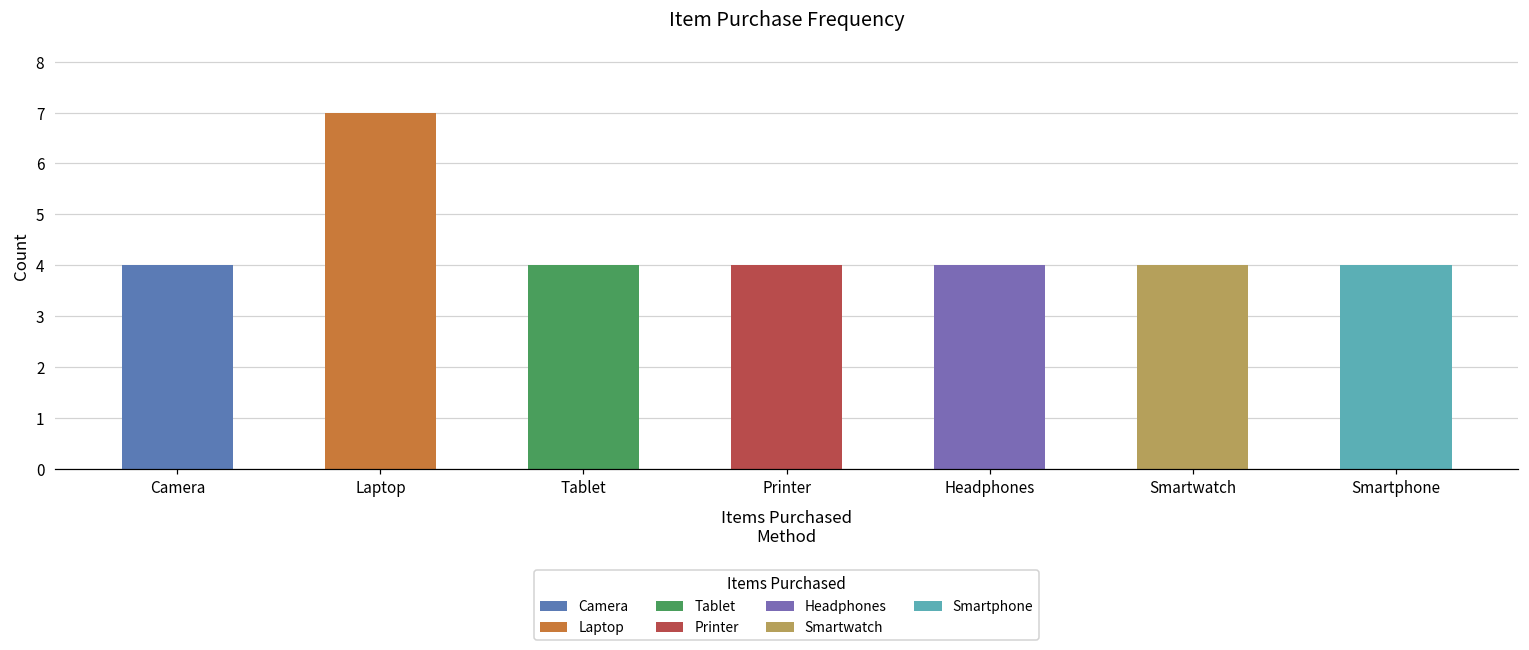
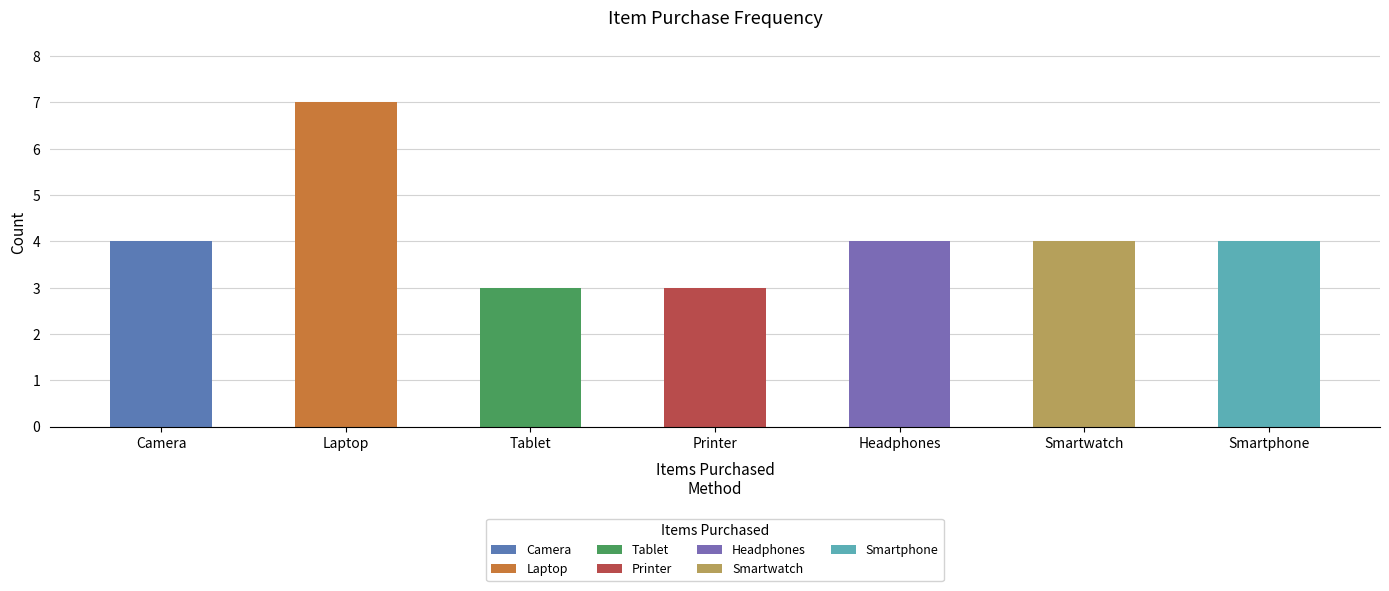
Tablet: 4 -> 3
Printer: 4 -> 3
